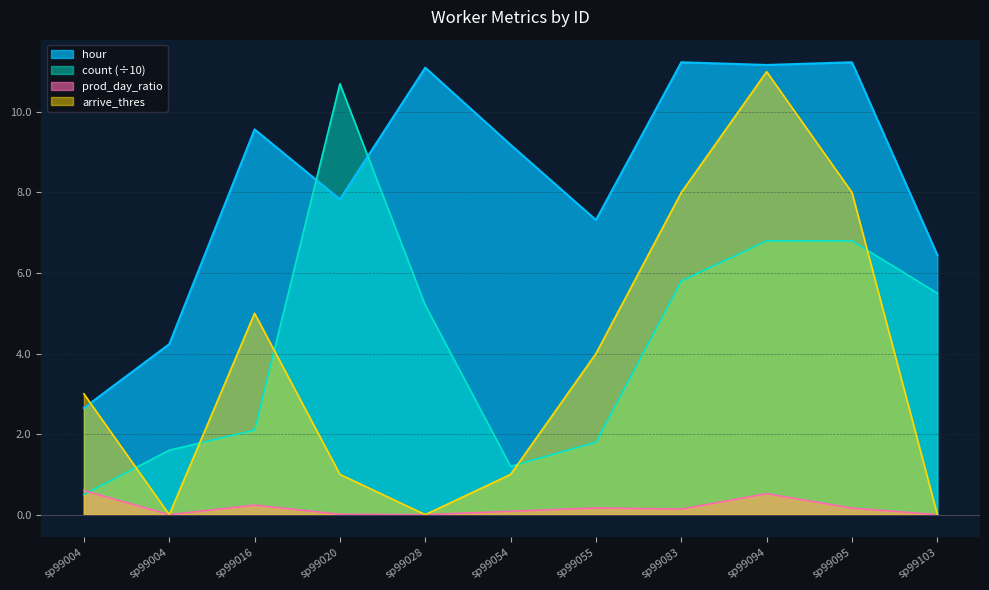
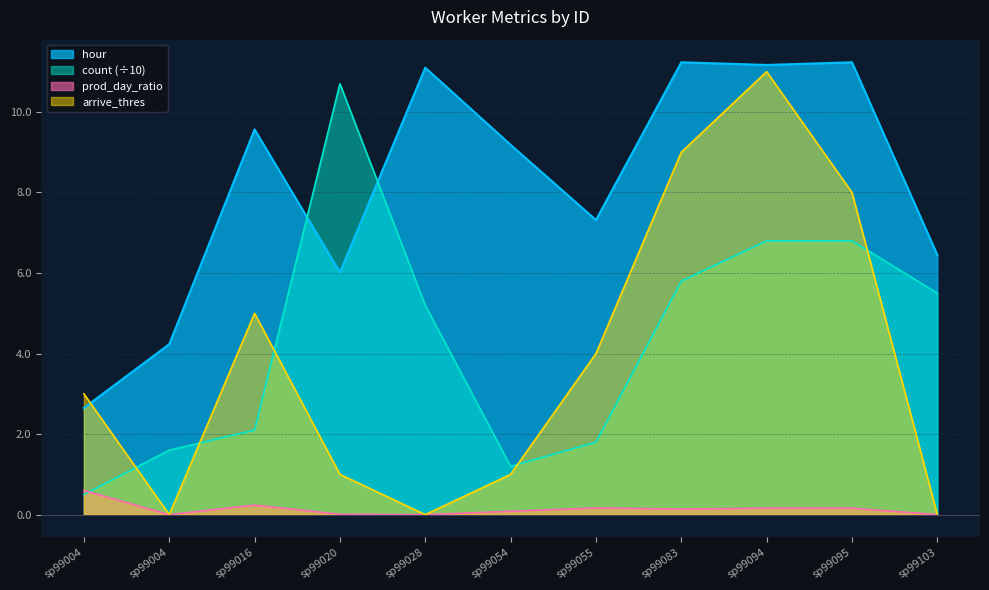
hour, sp99020: 7.8 -> 6.0
arrive_thres, sp99083: 8 -> 9
prod_day_ratio, sp99094: 0.5 -> 0.2
